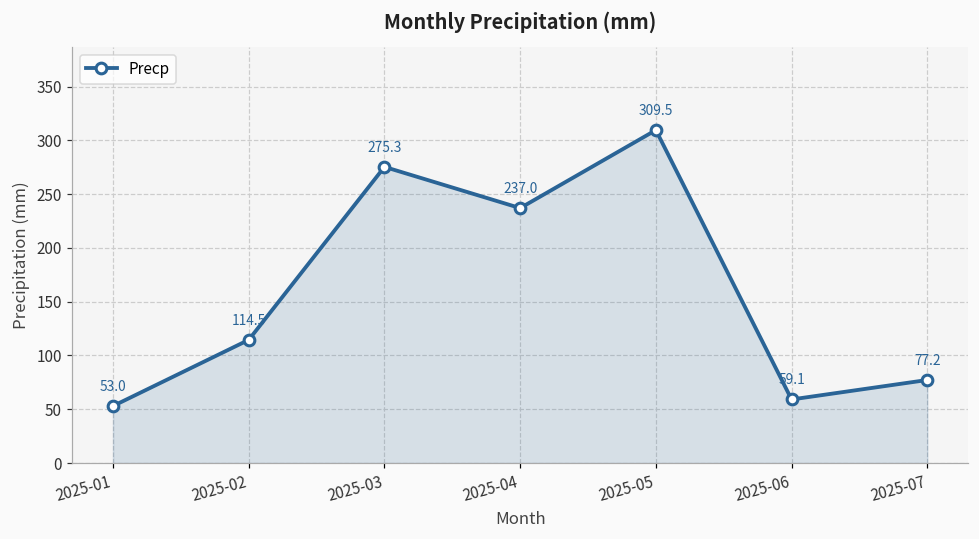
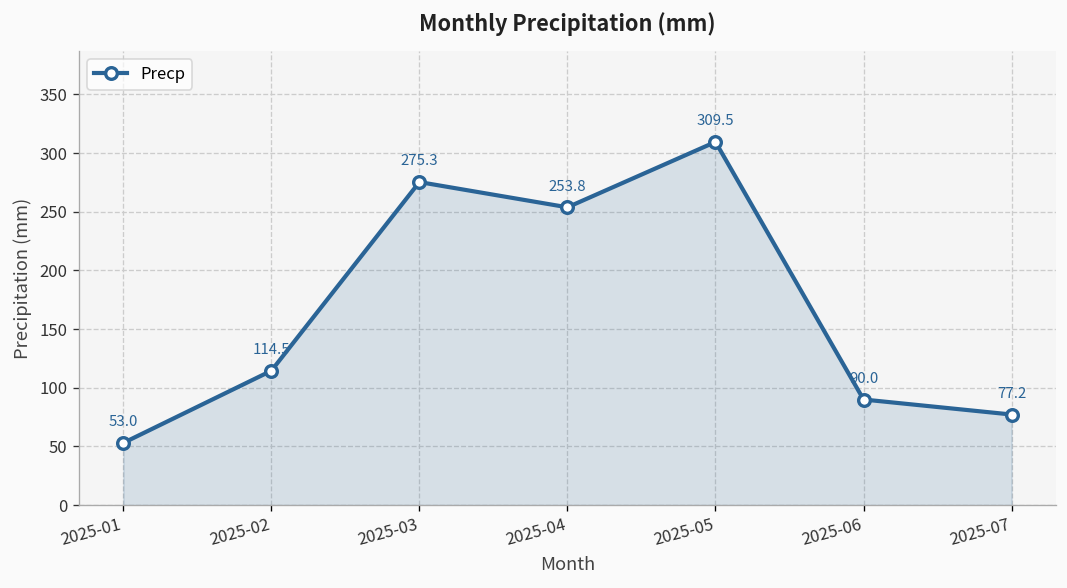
2025-04: 237.0 -> 253.8
2025-06: 59.1 -> 90.0
